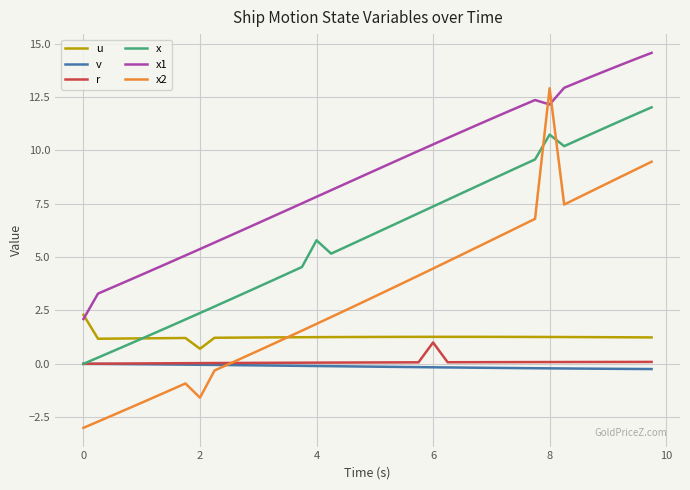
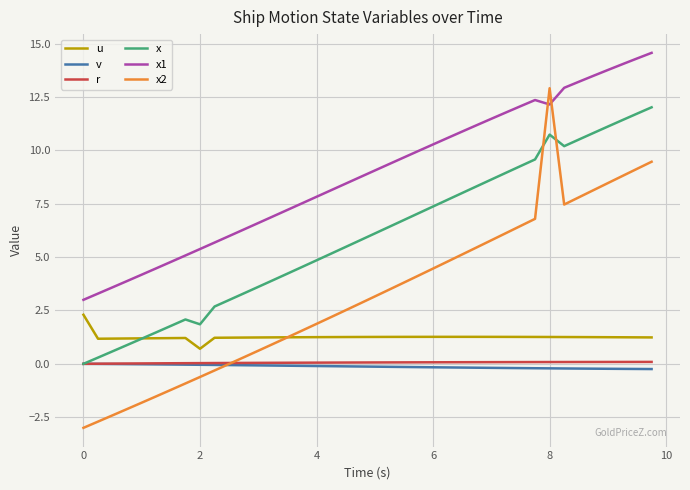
x1, 0: 2.1 -> 3.0
x, 2: 2.4 -> 1.9
x2, 2: -1.6 -> -0.6
x, 4: 5.8 -> 4.9
r, 6: 1.0 -> 0.1
